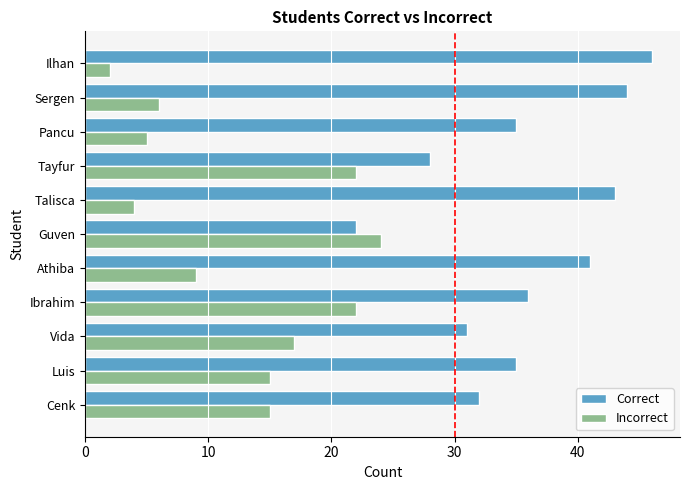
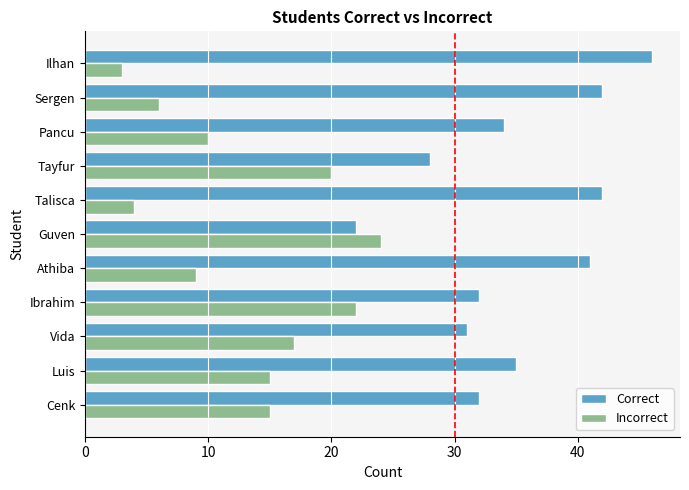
Incorrect, Ilhan: 2 -> 3
Correct, Sergen: 44 -> 42
Correct, Pancu: 35 -> 34
Incorrect, Pancu: 5 -> 10
Incorrect, Tayfur: 22 -> 20
Correct, Talisca: 43 -> 42
Correct, Ibrahim: 36 -> 32
